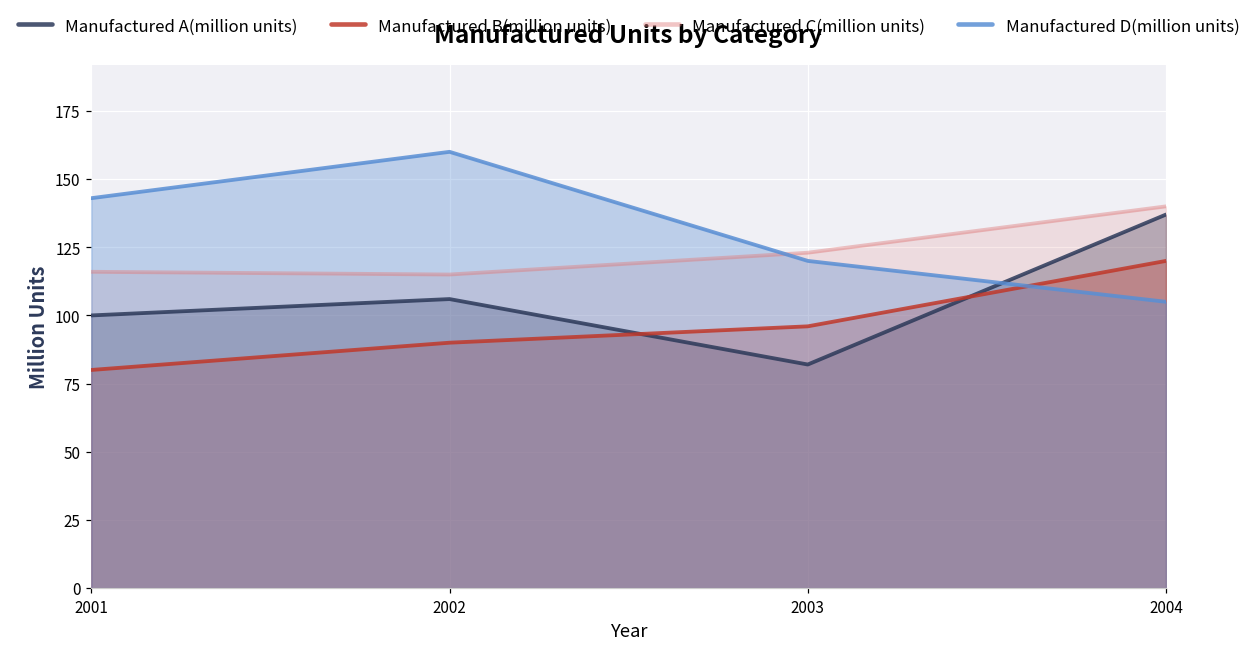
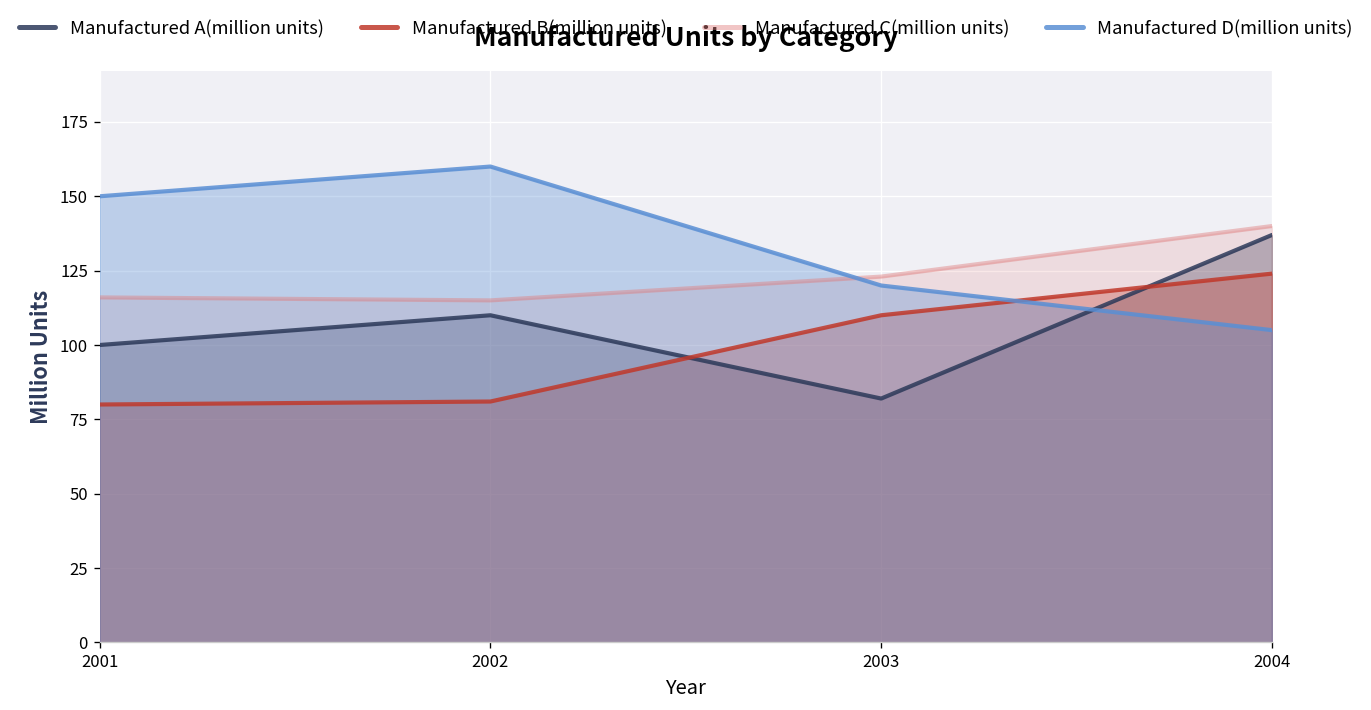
Manufactured D(million units), 2001: 143 -> 150
Manufactured A(million units), 2002: 106 -> 110
Manufactured B(million units), 2002: 90 -> 81
Manufactured B(million units), 2003: 96 -> 110
Manufactured B(million units), 2004: 120 -> 124
